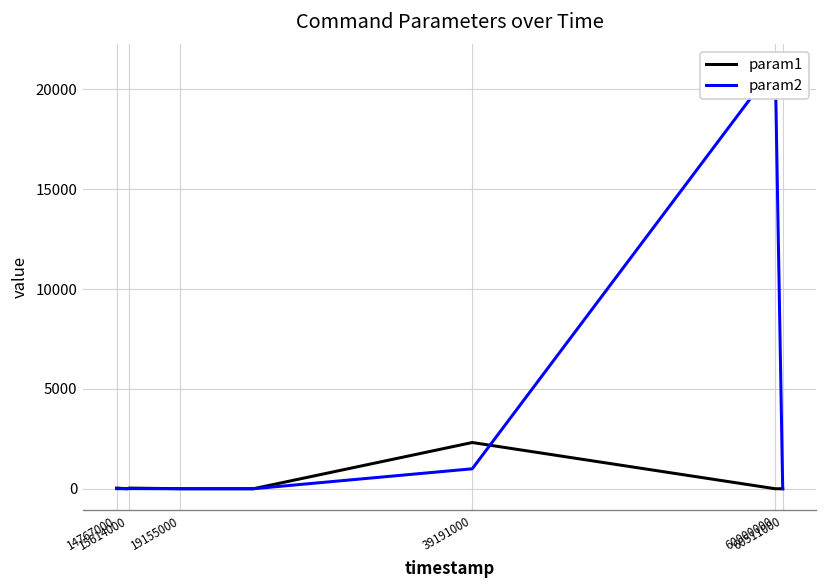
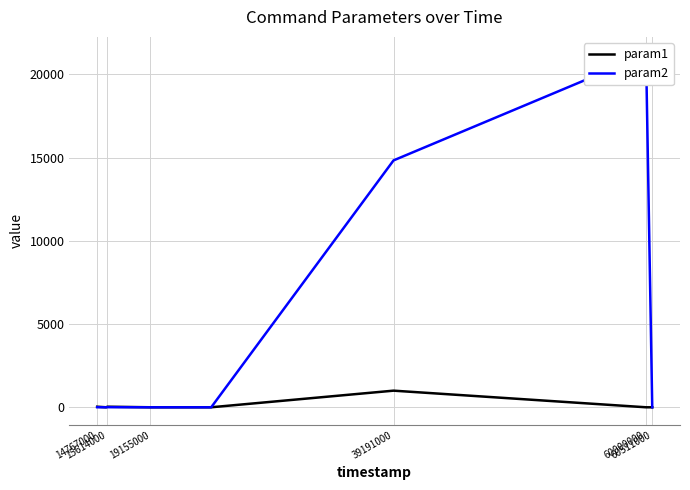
param1, 39191000: 2300 -> 1000
param2, 39191000: 1000 -> 14800
